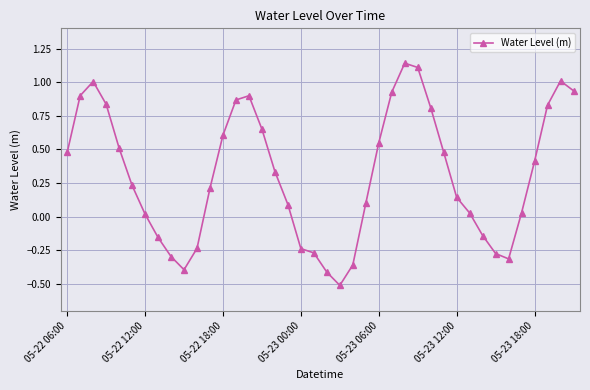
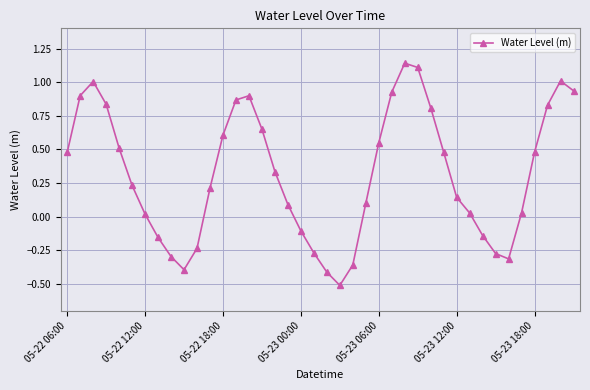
05-23 00:00: -0.24 -> -0.11
05-23 18:00: 0.41 -> 0.48
